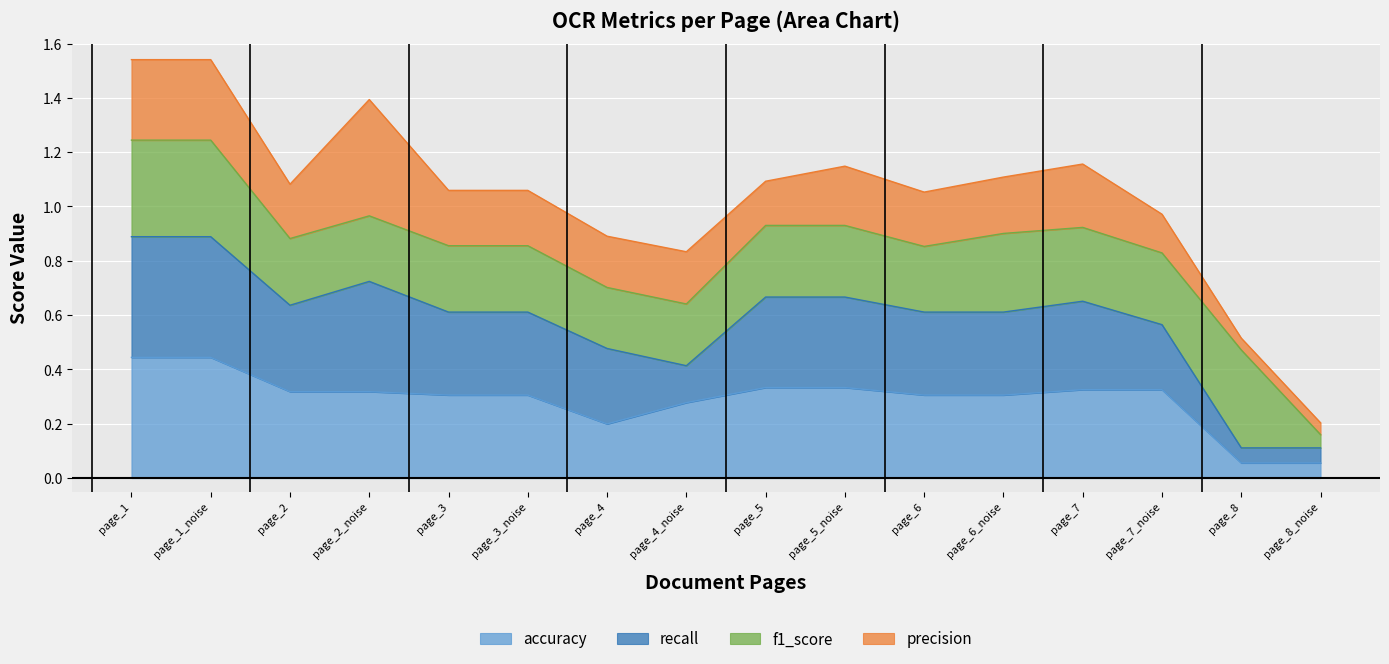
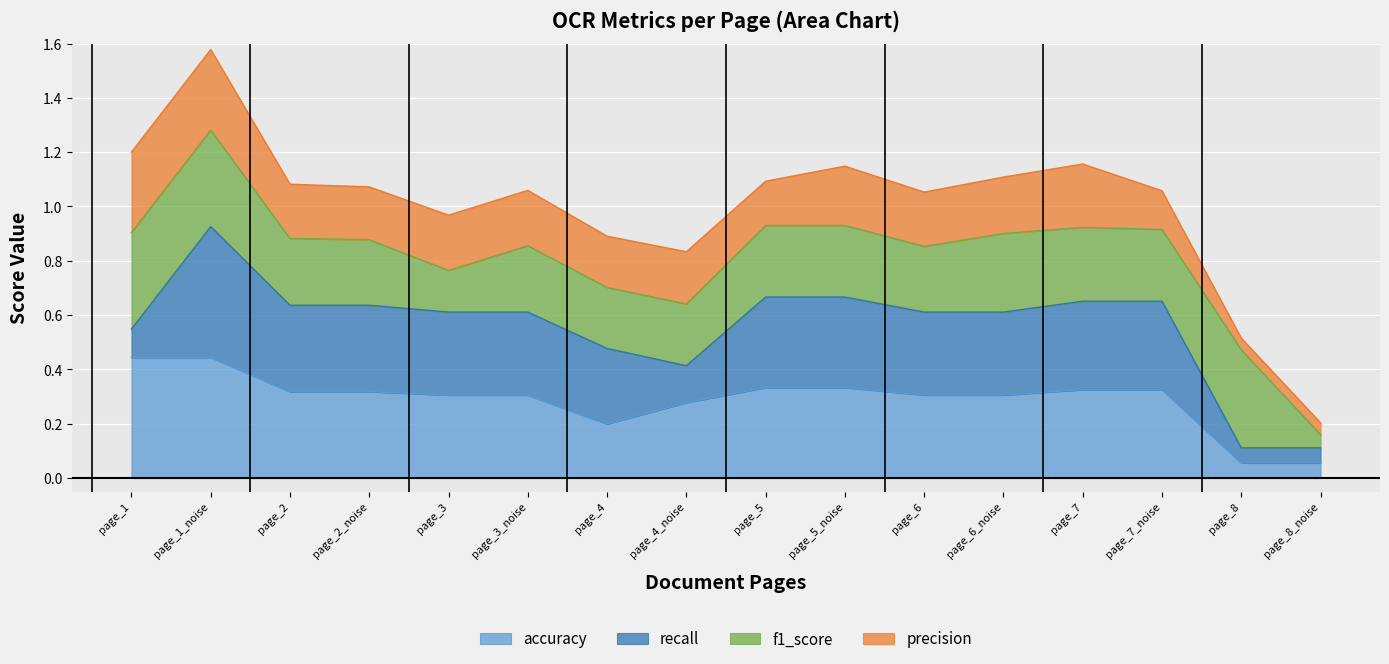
recall, page_1: 0.44 -> 0.10
recall, page_1_noise: 0.44 -> 0.48
recall, page_2_noise: 0.41 -> 0.32
precision, page_2_noise: 0.43 -> 0.19
f1_score, page_3: 0.24 -> 0.15
recall, page_7_noise: 0.24 -> 0.33
